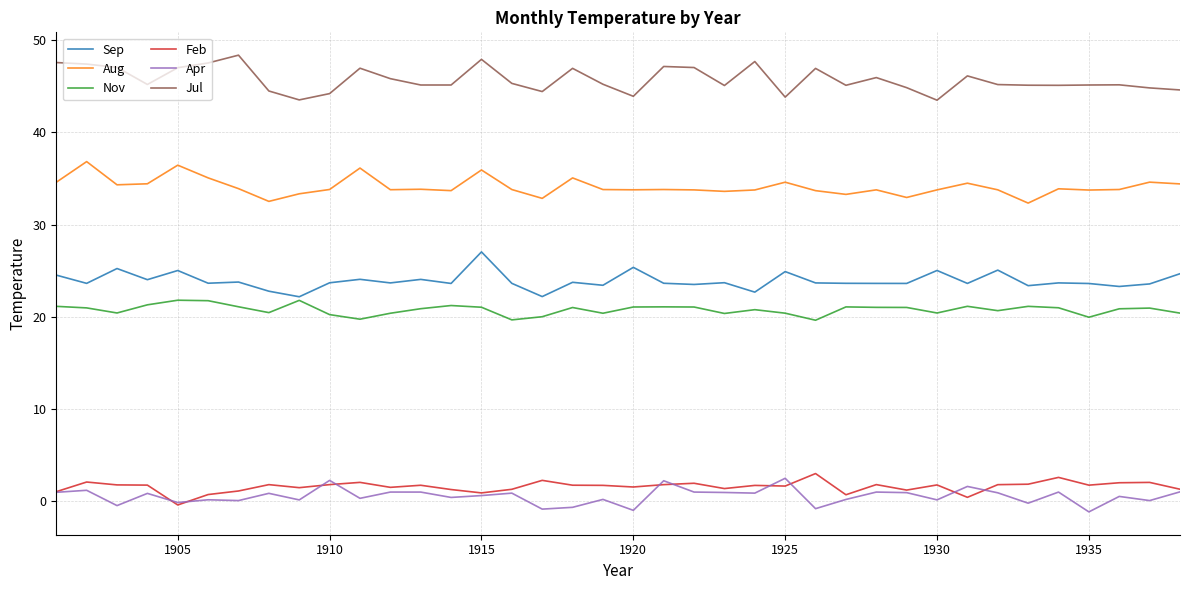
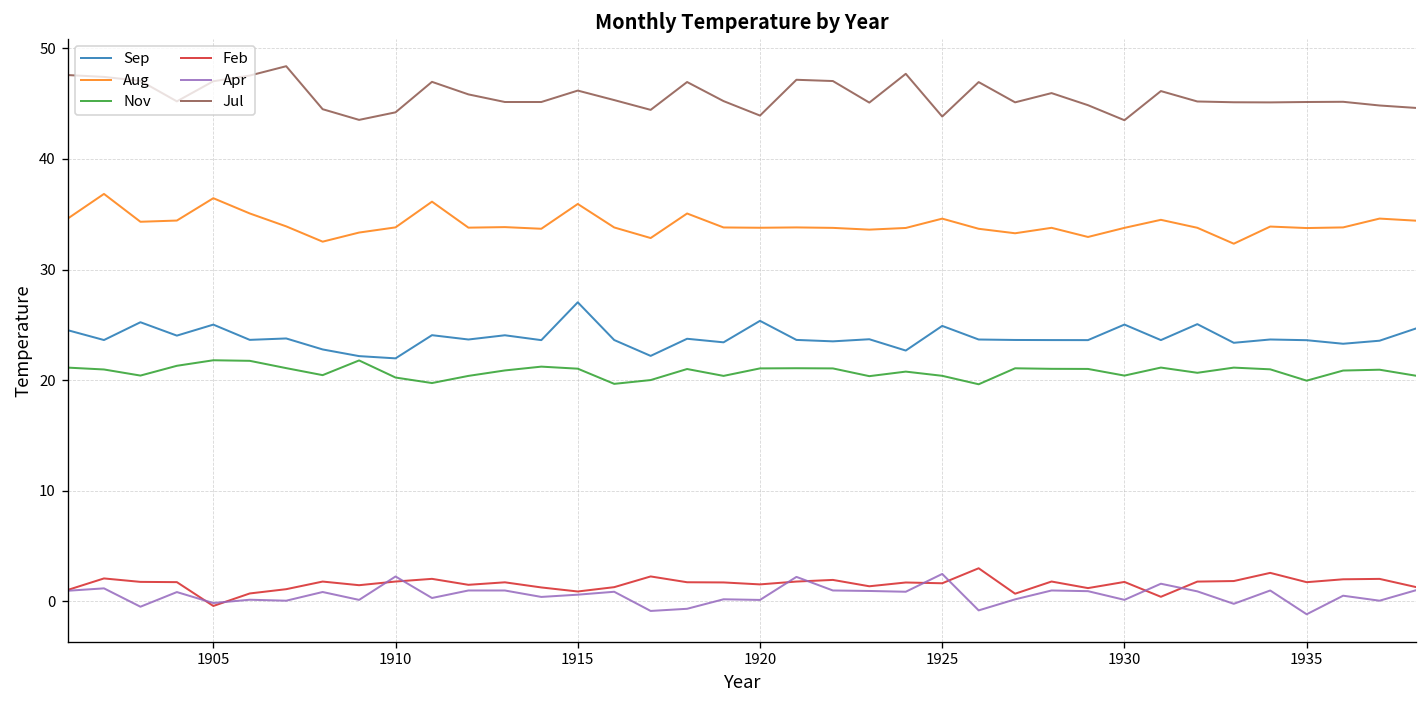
Sep, 1910: 24 -> 22
Jul, 1915: 48 -> 46
Apr, 1920: -1 -> 0
